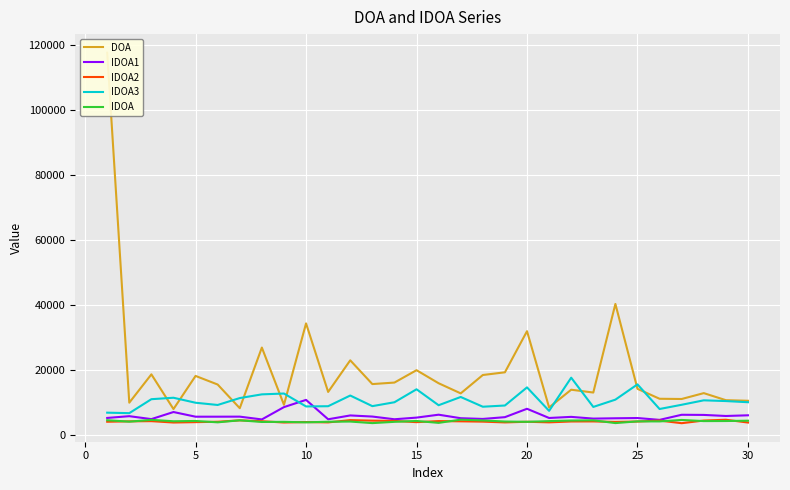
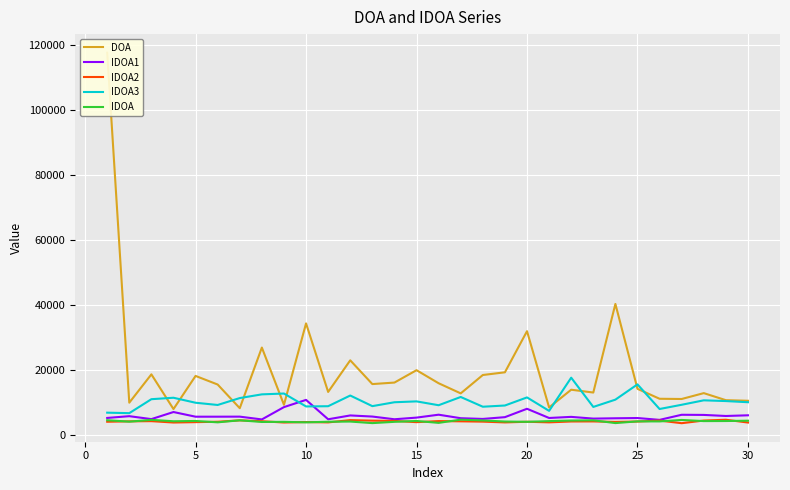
IDOA3, 15: 14000 -> 10000
IDOA3, 20: 15000 -> 12000
